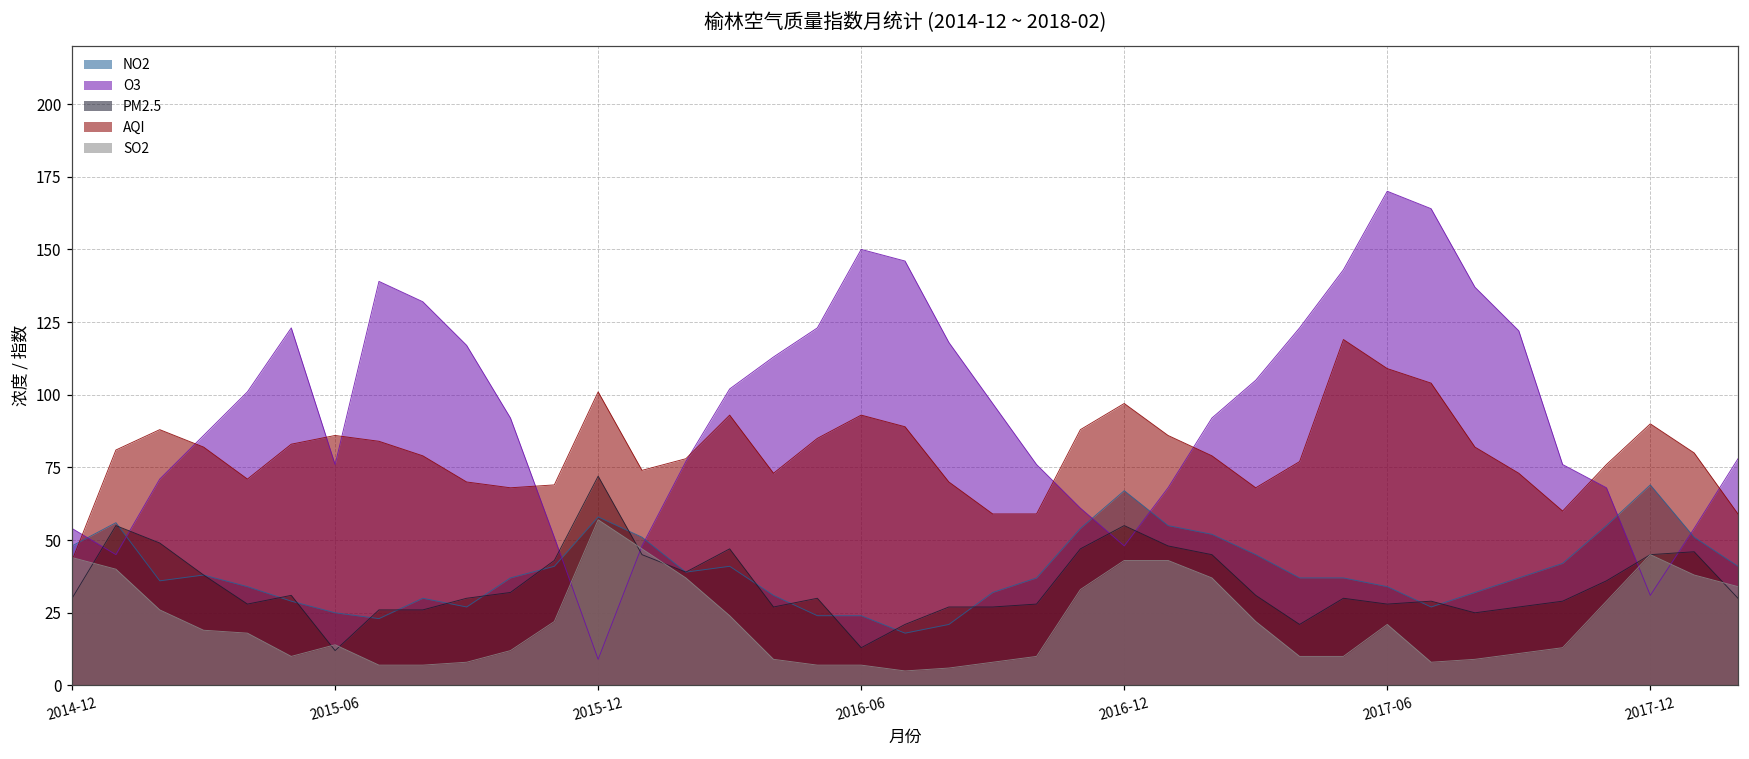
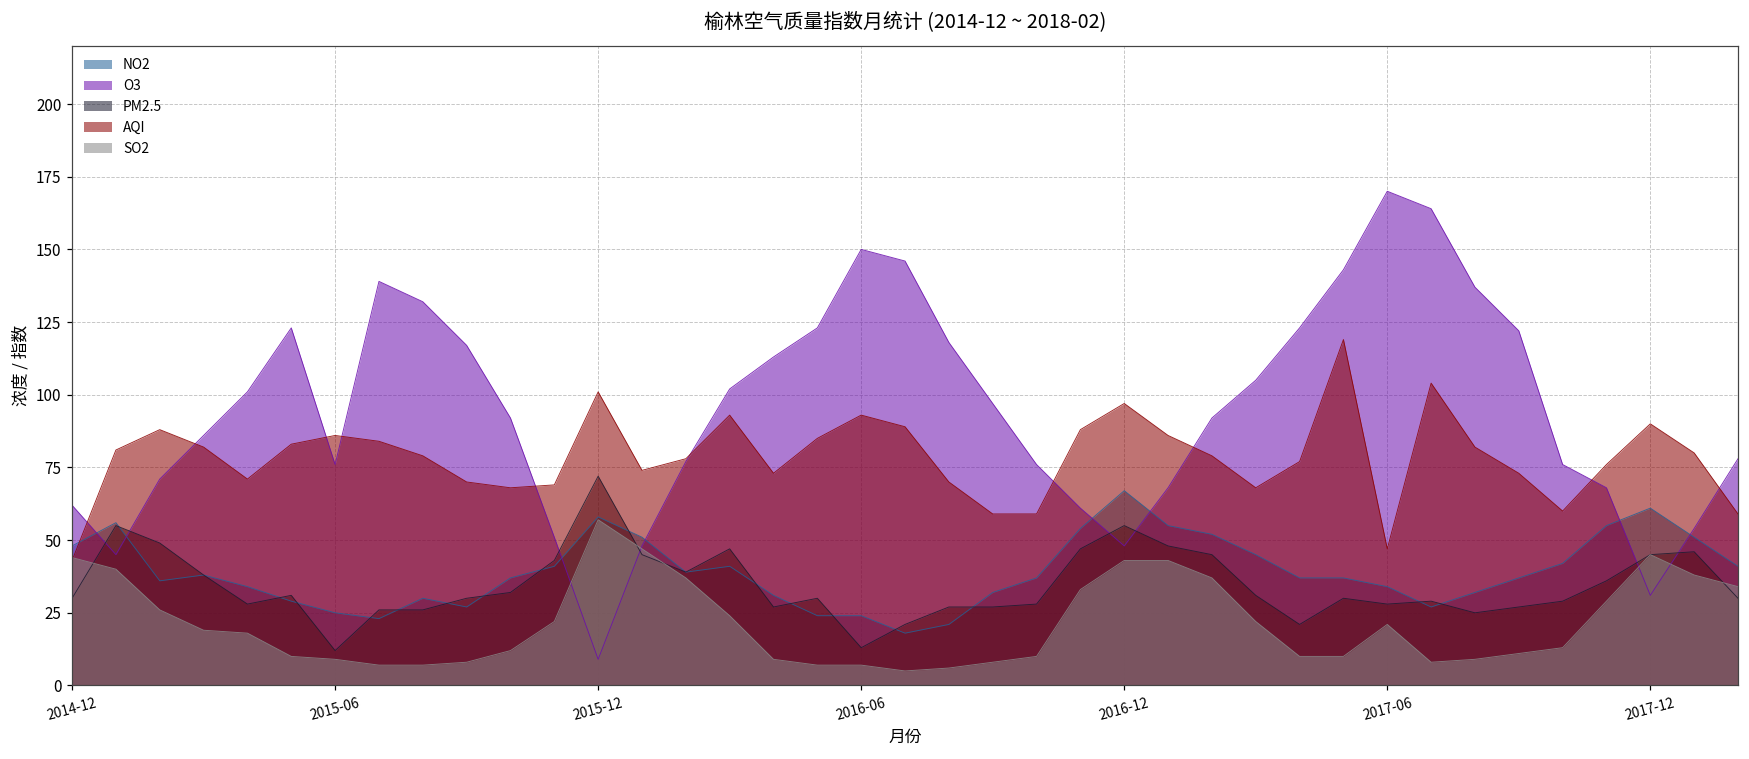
O3, 2014-12: 54 -> 62
SO2, 2015-06: 14 -> 9
AQI, 2017-06: 109 -> 47
NO2, 2017-12: 69 -> 61
